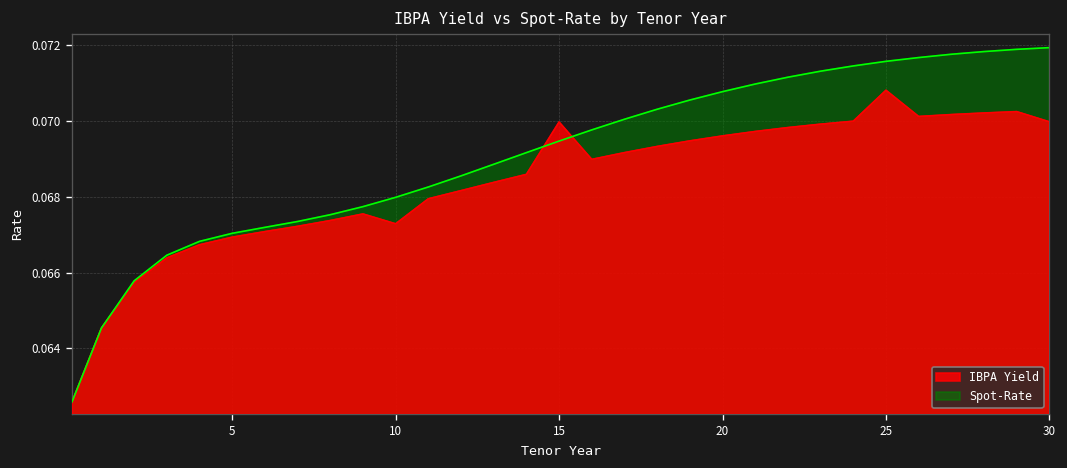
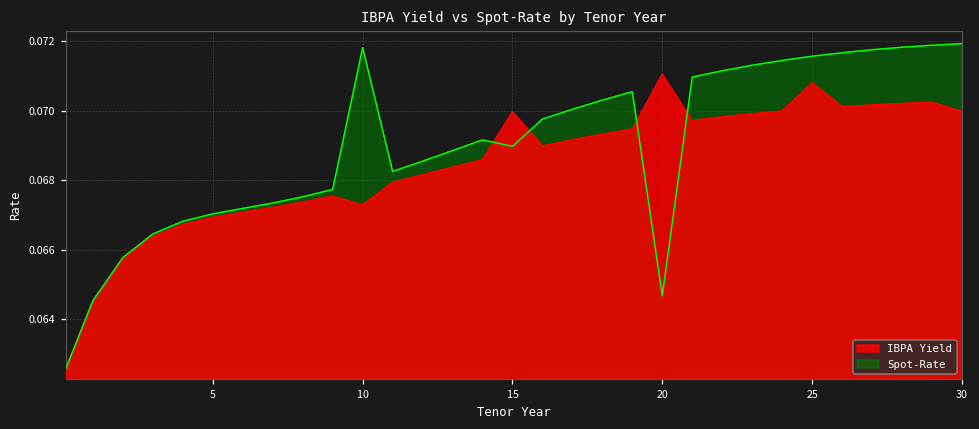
Spot-Rate, 10: 0.0680 -> 0.0718
Spot-Rate, 15: 0.0695 -> 0.0690
IBPA Yield, 20: 0.0696 -> 0.0711
Spot-Rate, 20: 0.0708 -> 0.0647
